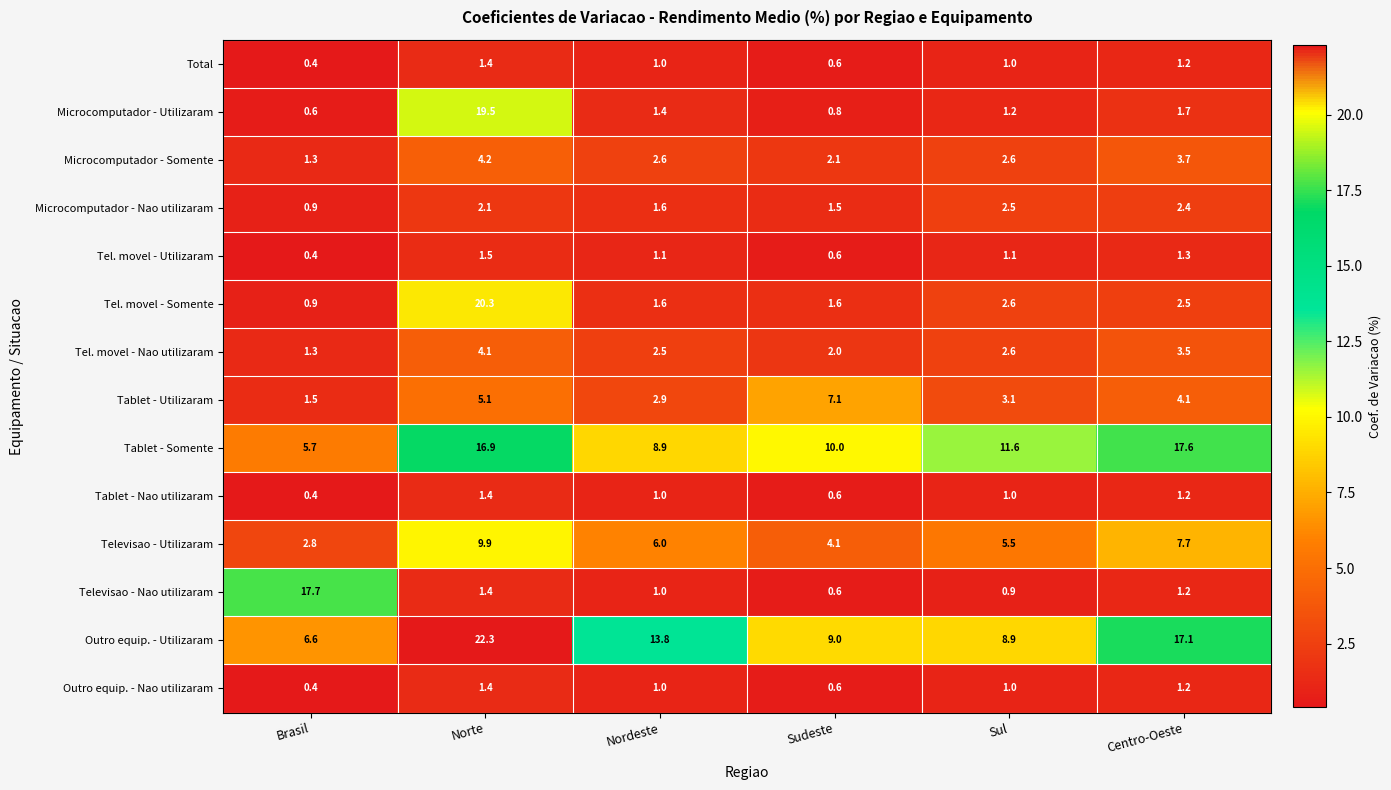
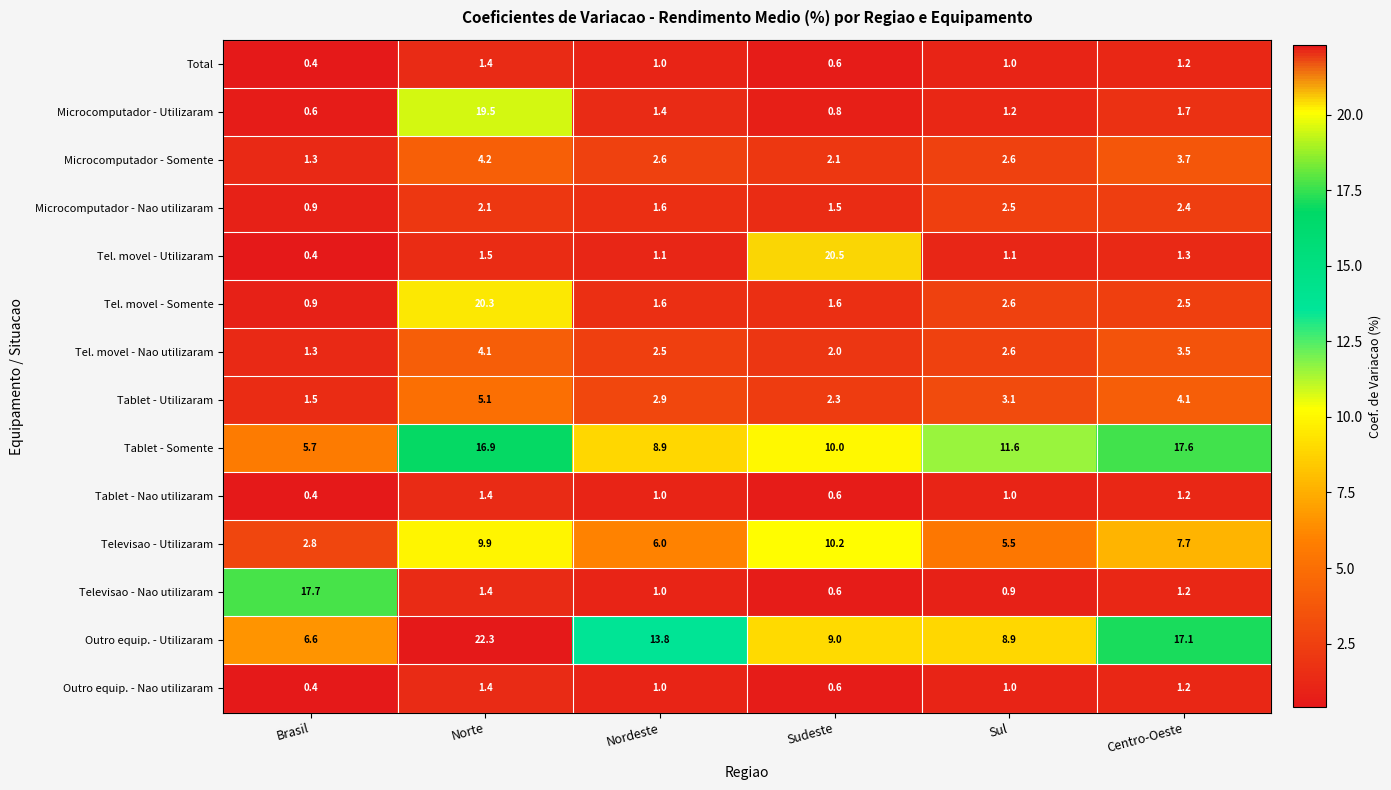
Tel. movel - Utilizaram, Sudeste: 0.6 -> 20.5
Tablet - Utilizaram, Sudeste: 7.1 -> 2.3
Televisao - Utilizaram, Sudeste: 4.1 -> 10.2
